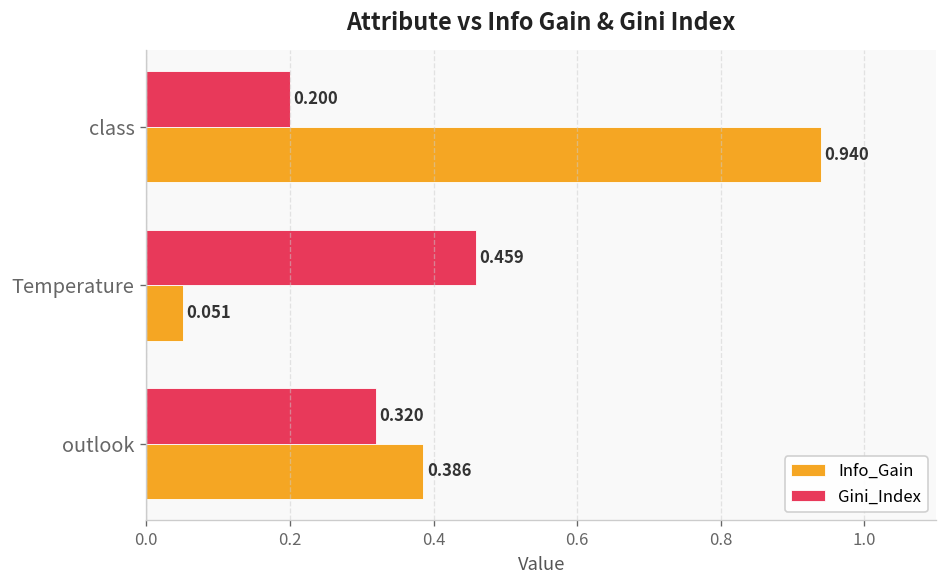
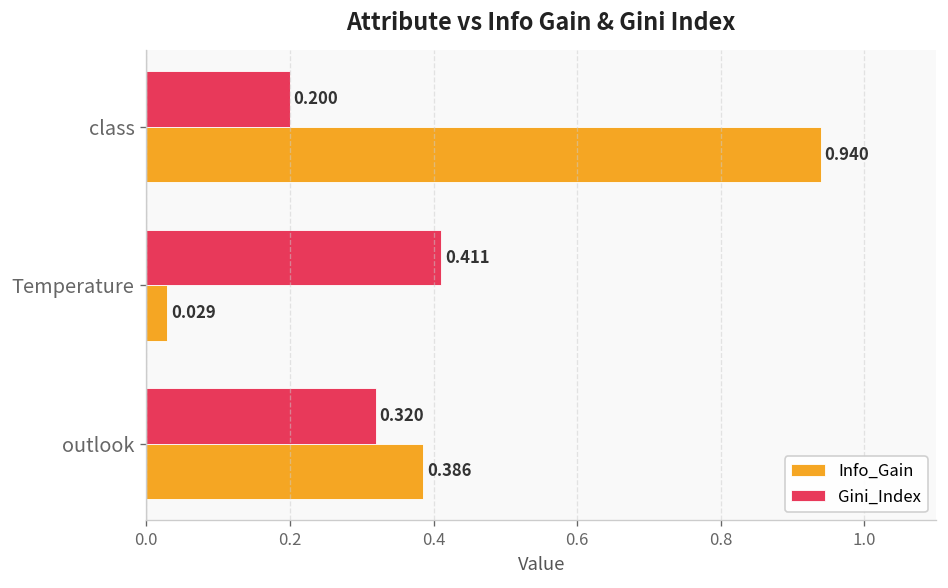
Gini_Index, Temperature: 0.459 -> 0.411
Info_Gain, Temperature: 0.051 -> 0.029
